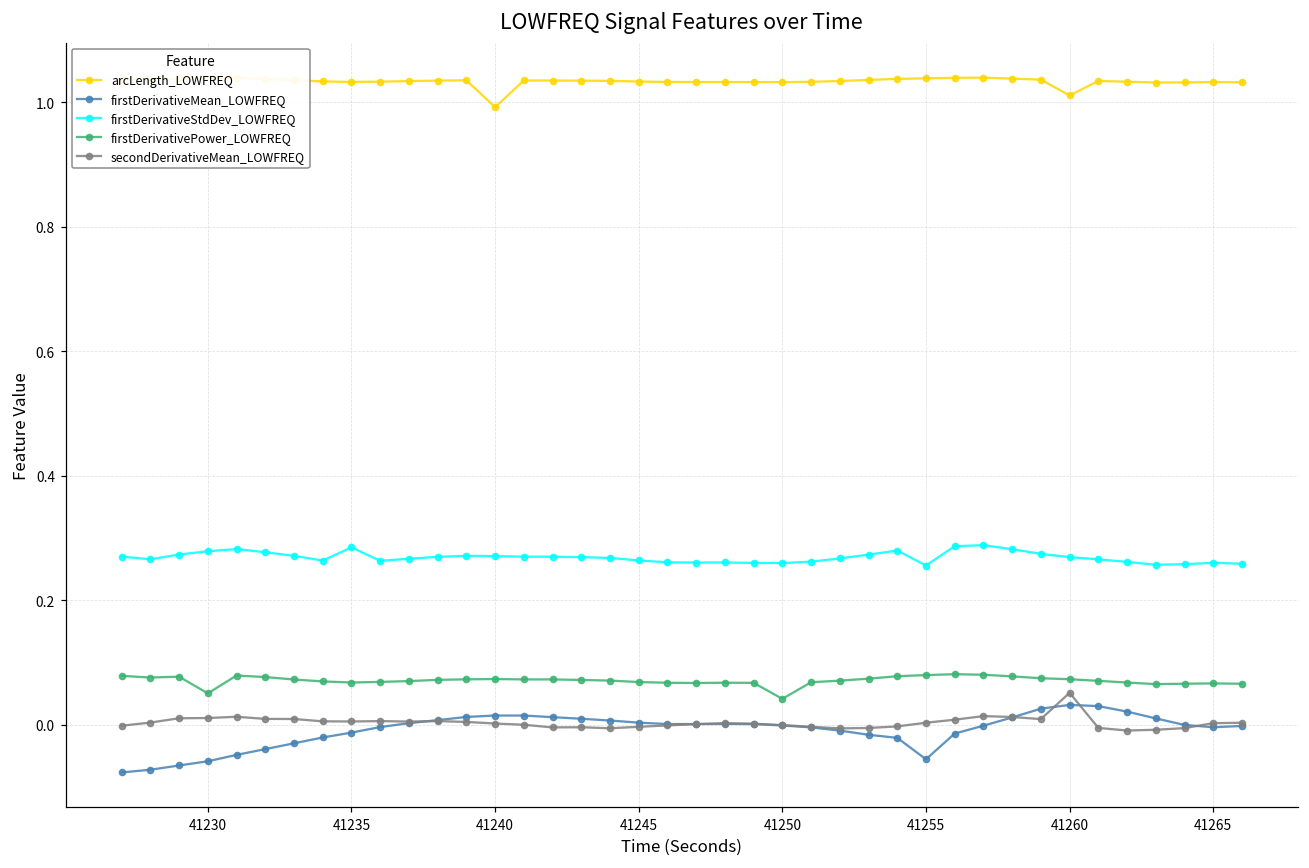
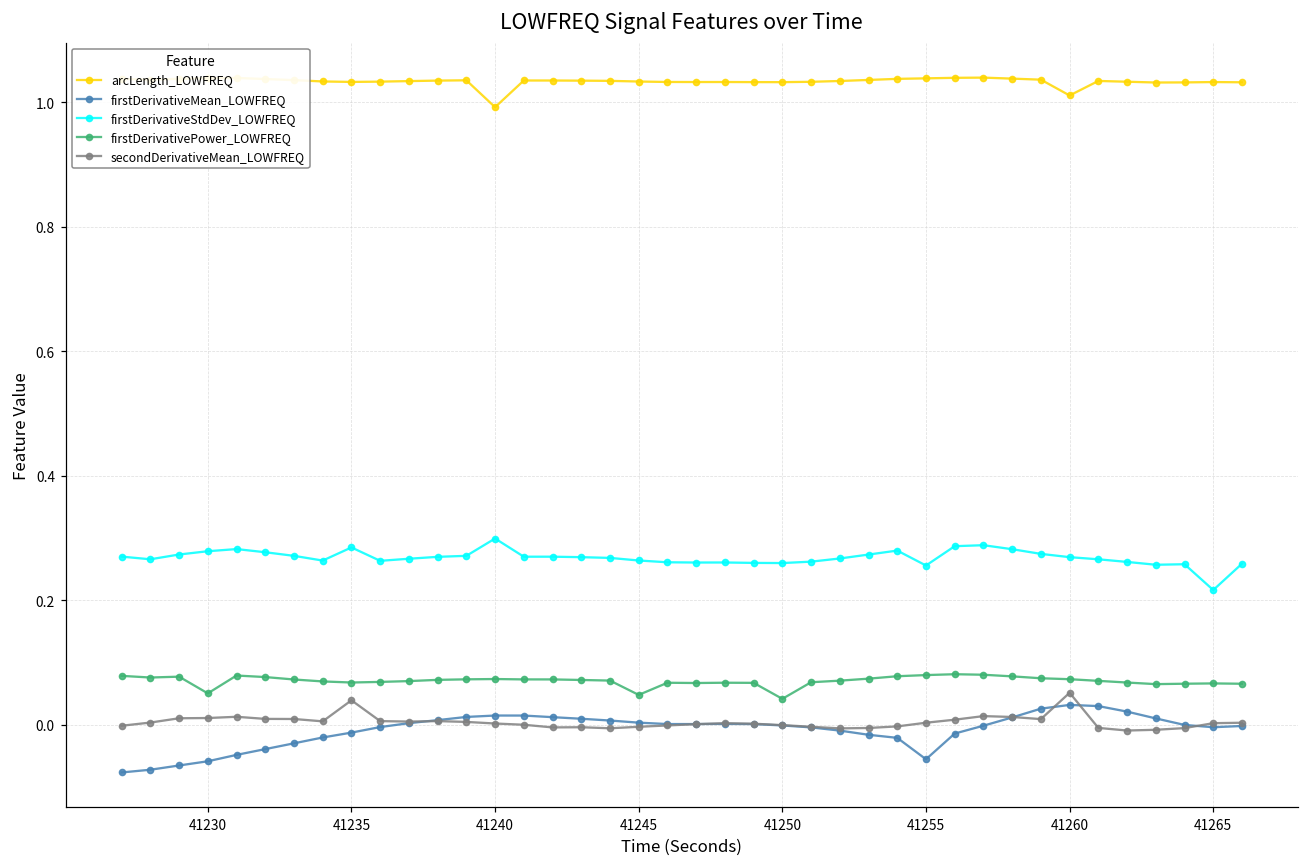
secondDerivativeMean_LOWFREQ, 41235: 0.01 -> 0.04
firstDerivativeStdDev_LOWFREQ, 41240: 0.27 -> 0.30
firstDerivativePower_LOWFREQ, 41245: 0.07 -> 0.05
firstDerivativeStdDev_LOWFREQ, 41265: 0.26 -> 0.22
